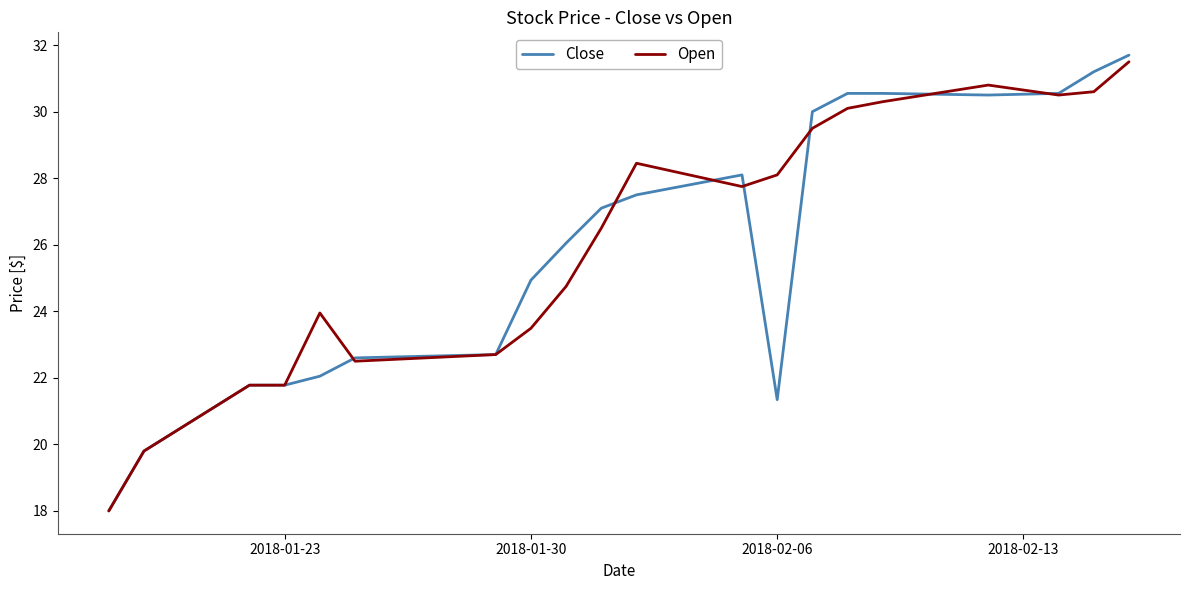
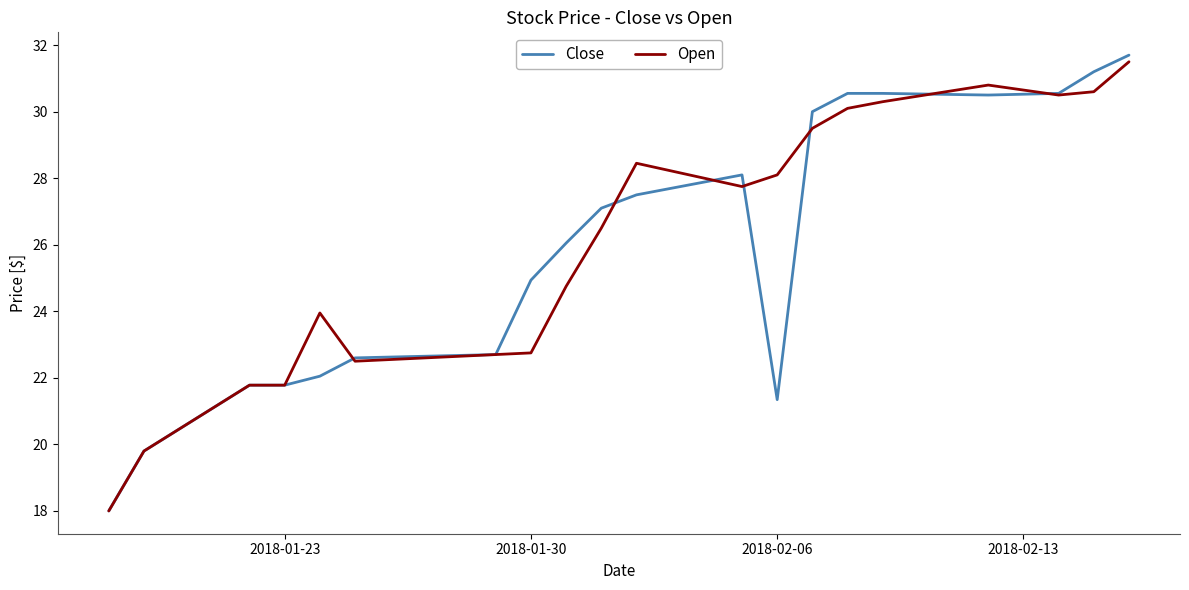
Open, 2018-01-30: 23.5 -> 22.8
